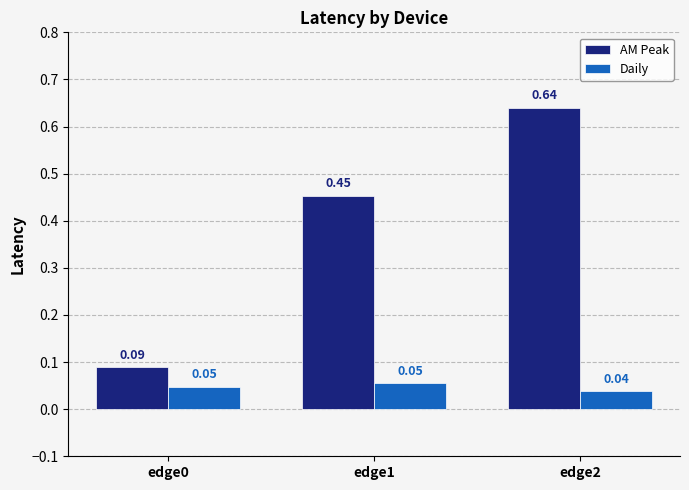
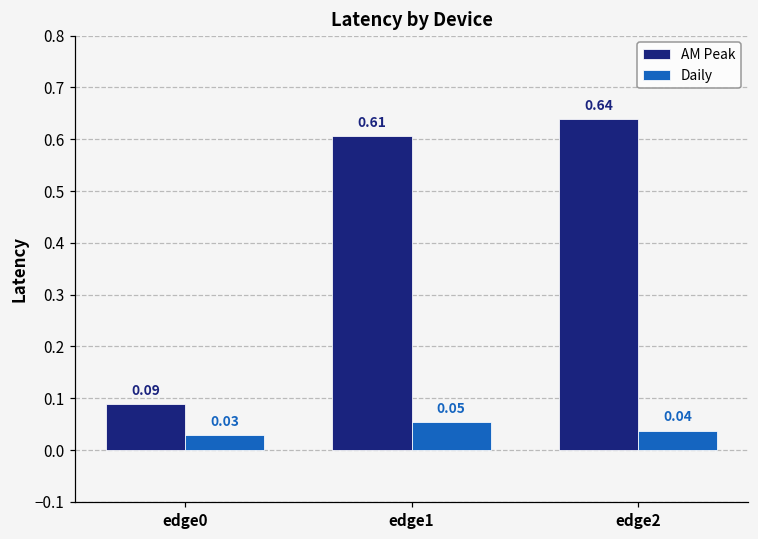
Daily, edge0: 0.05 -> 0.03
AM Peak, edge1: 0.45 -> 0.61
